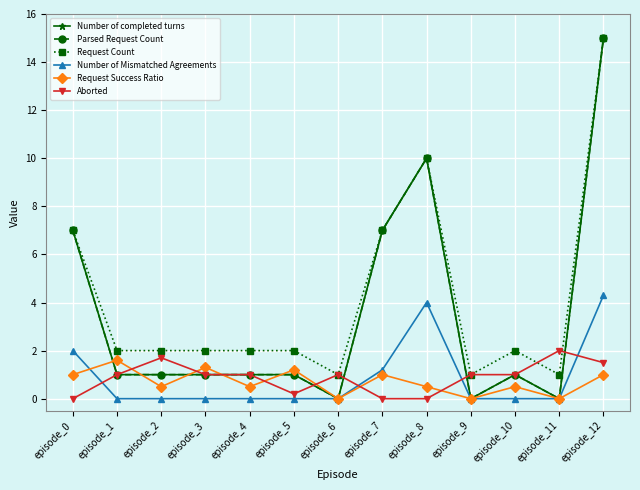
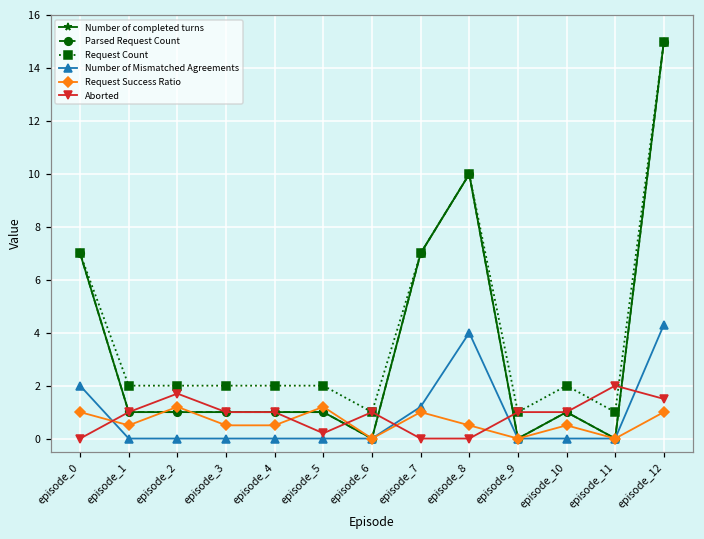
Request Success Ratio, episode_1: 1.6 -> 0.5
Request Success Ratio, episode_2: 0.5 -> 1.2
Request Success Ratio, episode_3: 1.3 -> 0.5
